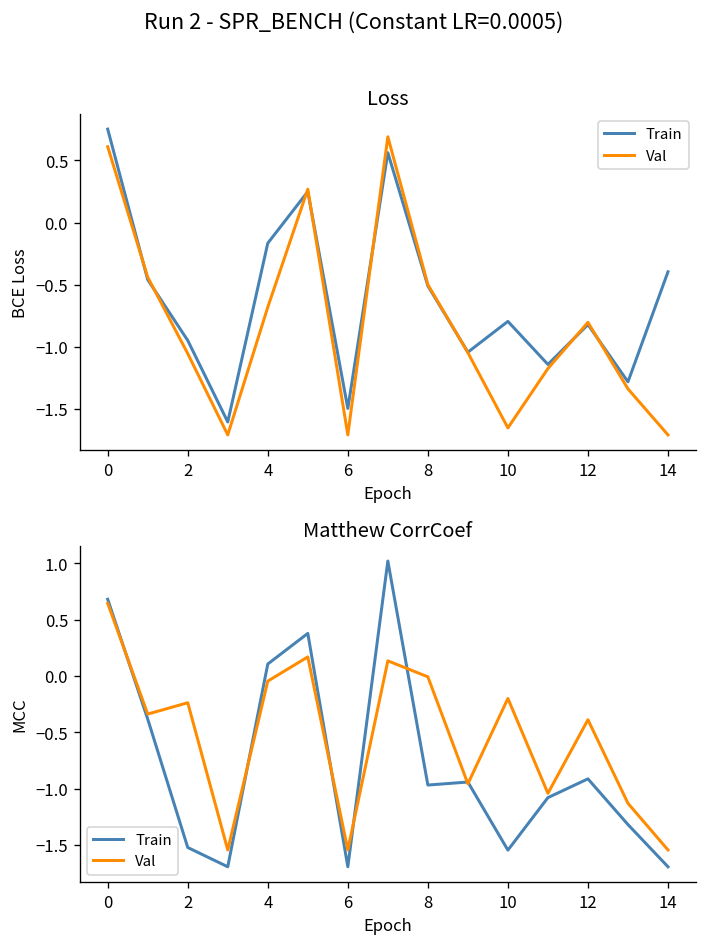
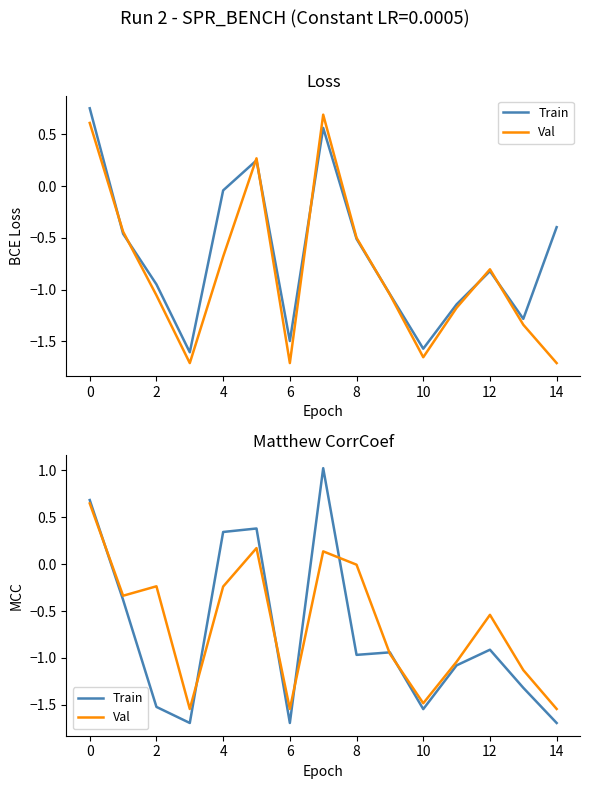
Loss, Train, 4: -0.17 -> -0.04
Loss, Train, 10: -0.80 -> -1.57
Matthew CorrCoef, Train, 4: 0.1 -> 0.3
Matthew CorrCoef, Val, 4: 0.0 -> -0.2
Matthew CorrCoef, Val, 10: -0.2 -> -1.5
Matthew CorrCoef, Val, 12: -0.4 -> -0.5
